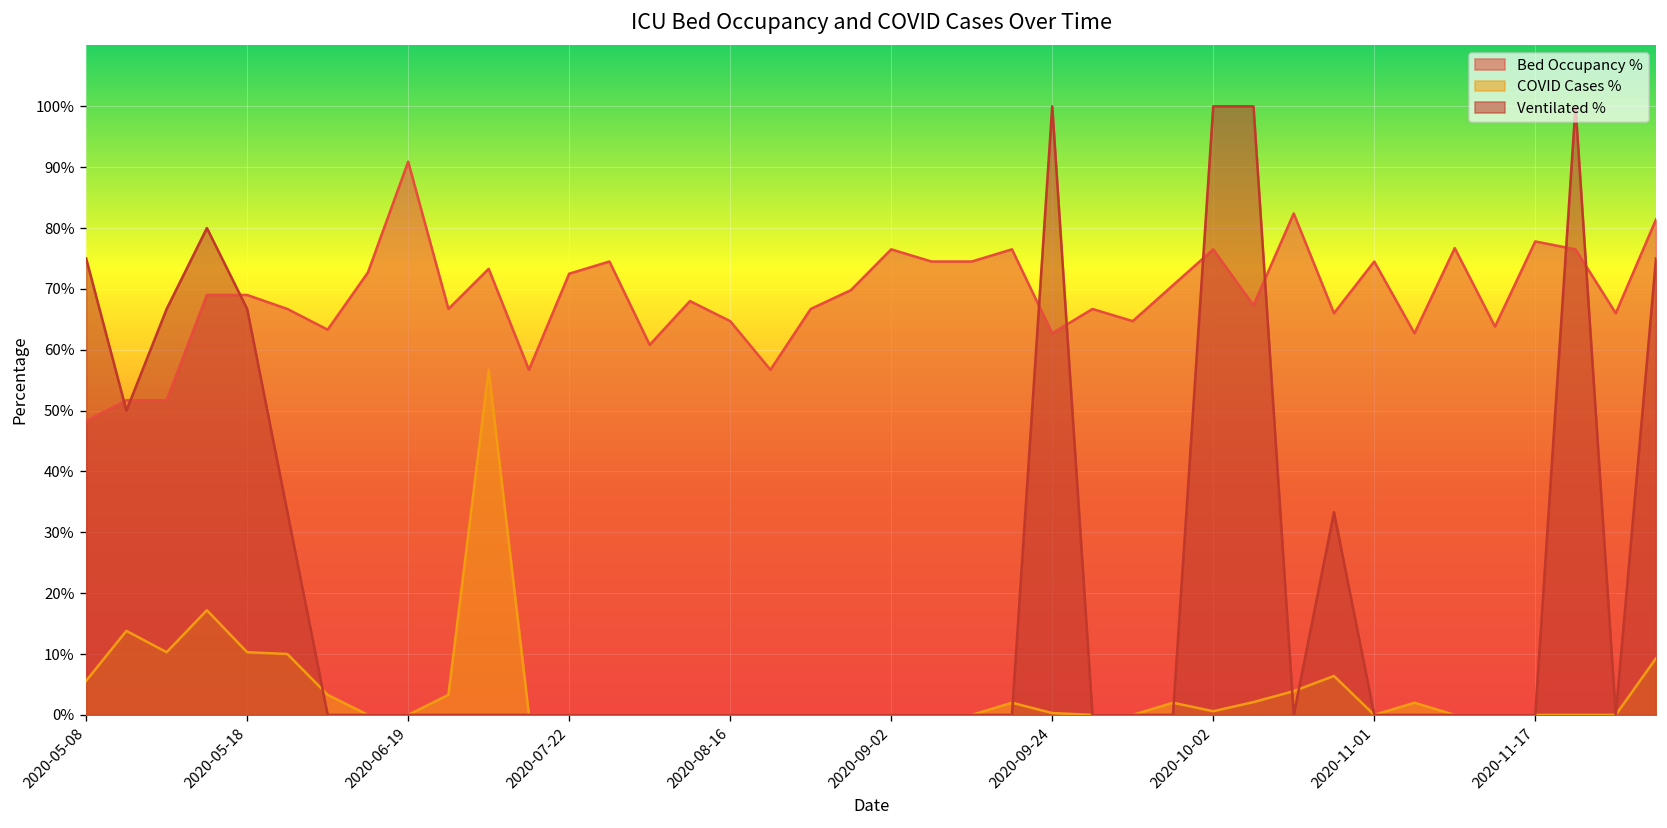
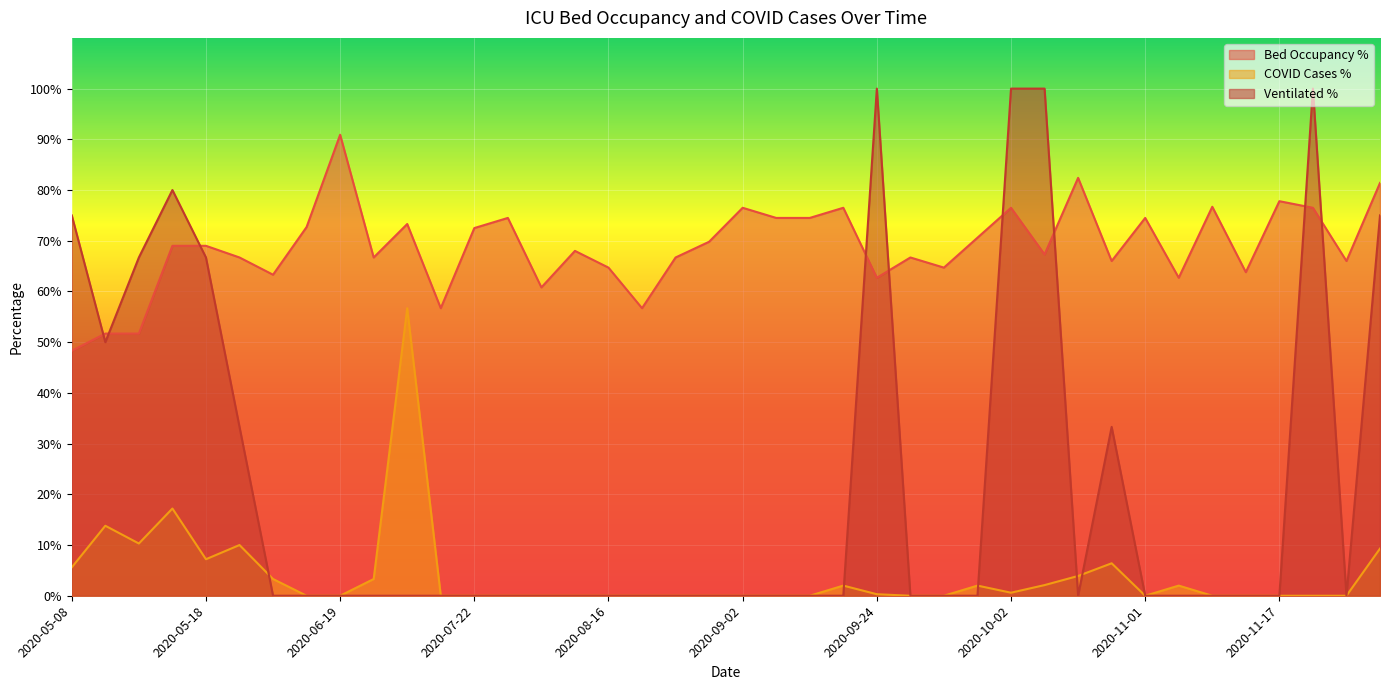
COVID Cases %, 2020-05-18: 10% -> 7%
